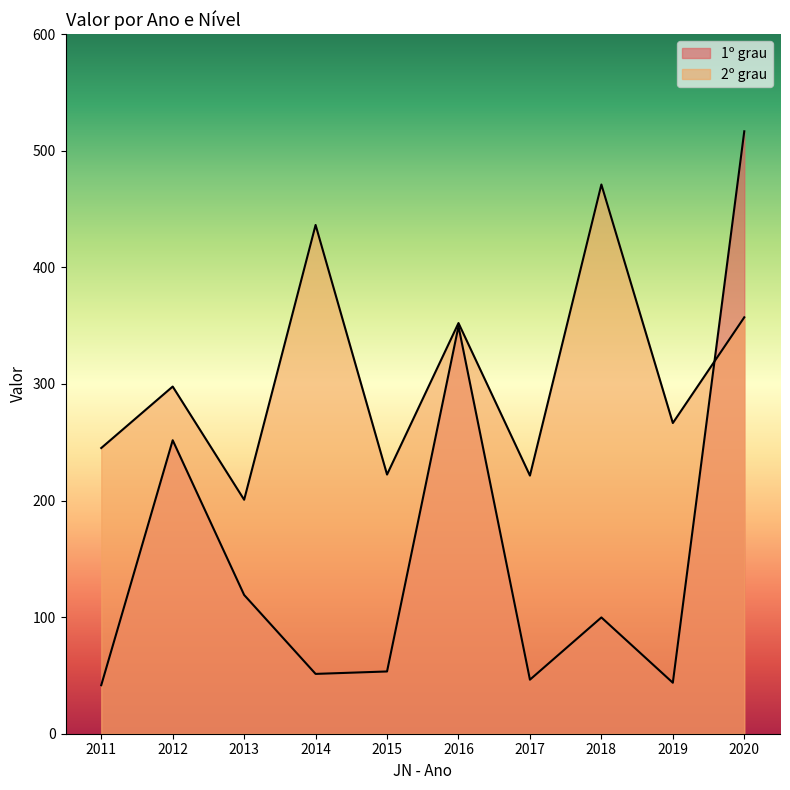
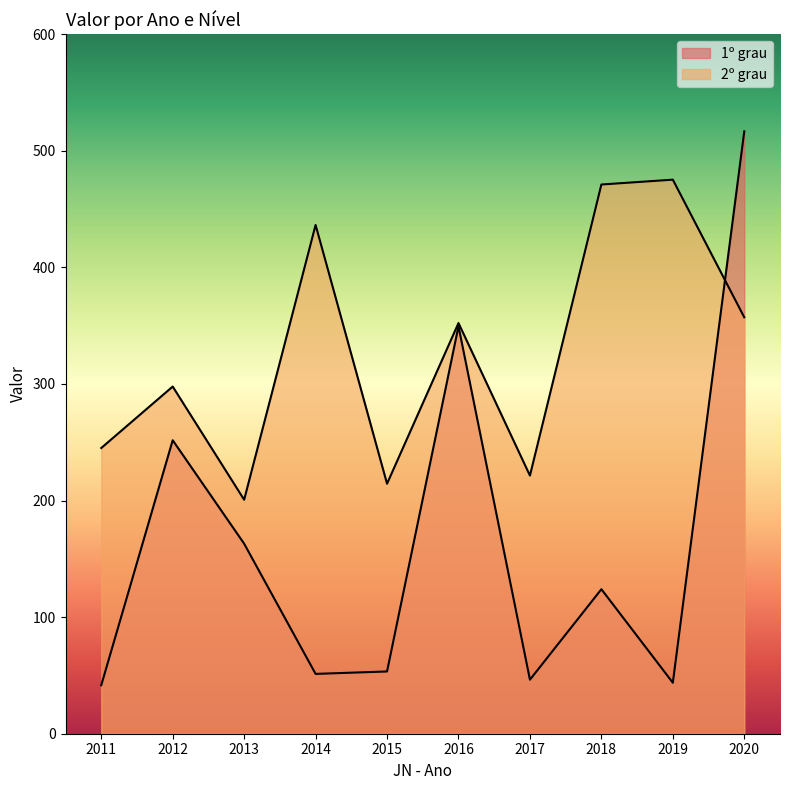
1º grau, 2013: 119 -> 163
2º grau, 2015: 222 -> 214
1º grau, 2018: 100 -> 124
2º grau, 2019: 267 -> 475
